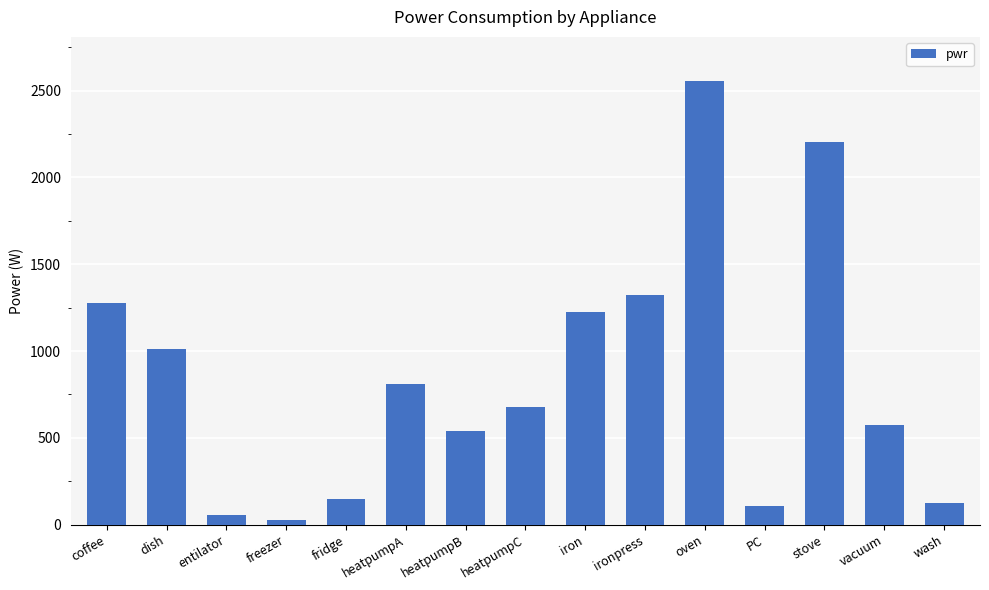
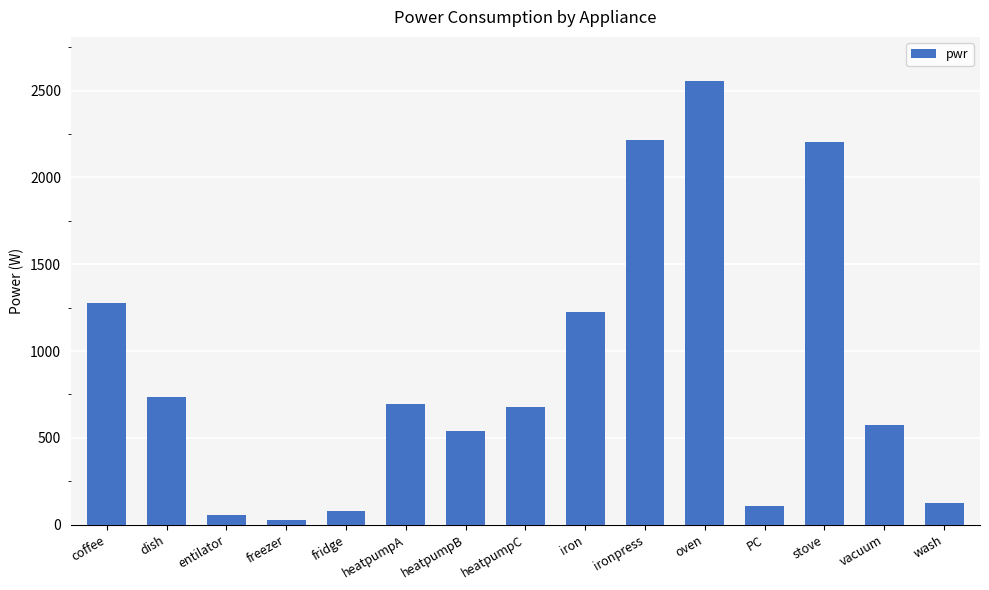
dish: 1010 -> 730
fridge: 150 -> 80
heatpumpA: 810 -> 700
ironpress: 1320 -> 2210
